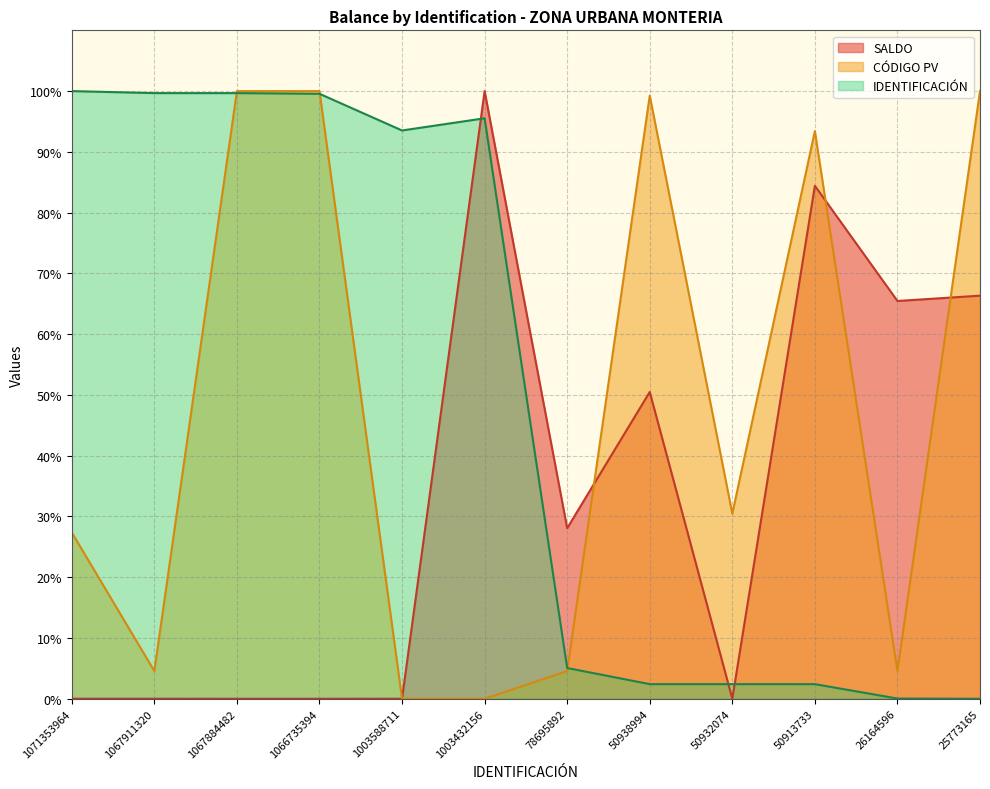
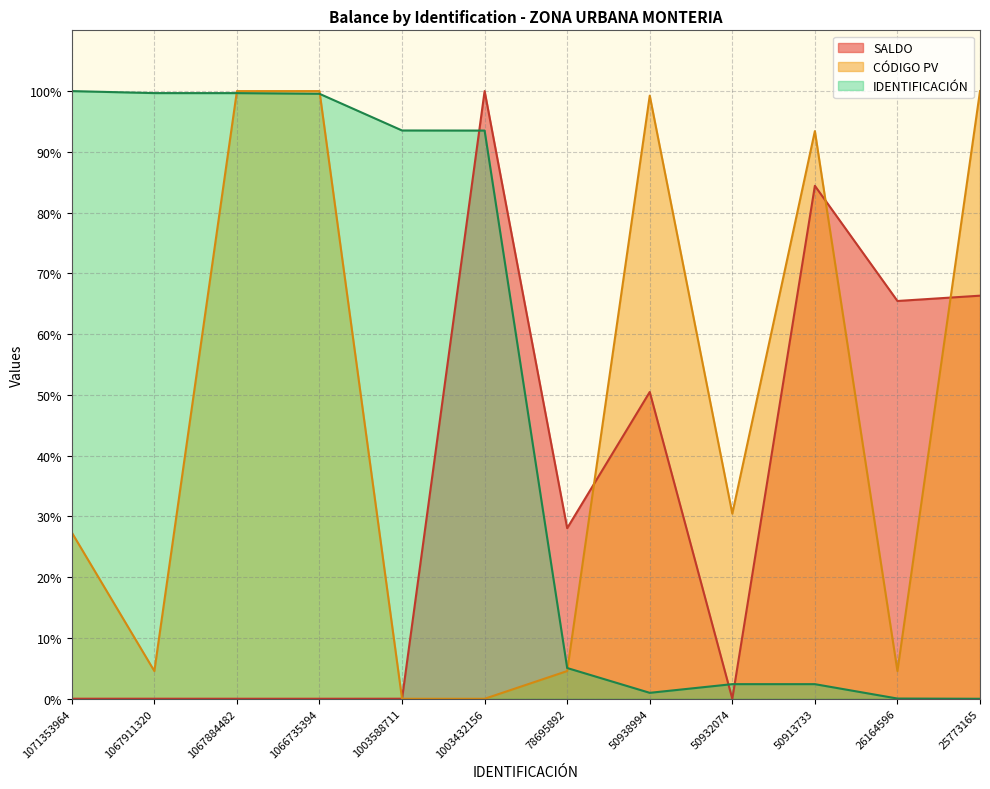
IDENTIFICACIÓN, 1003432156: 96% -> 94%
IDENTIFICACIÓN, 50938994: 2% -> 1%
